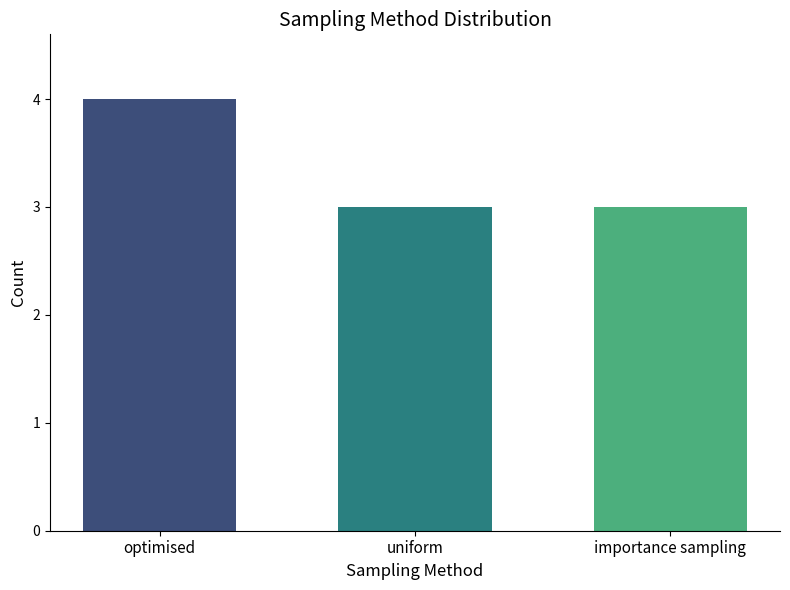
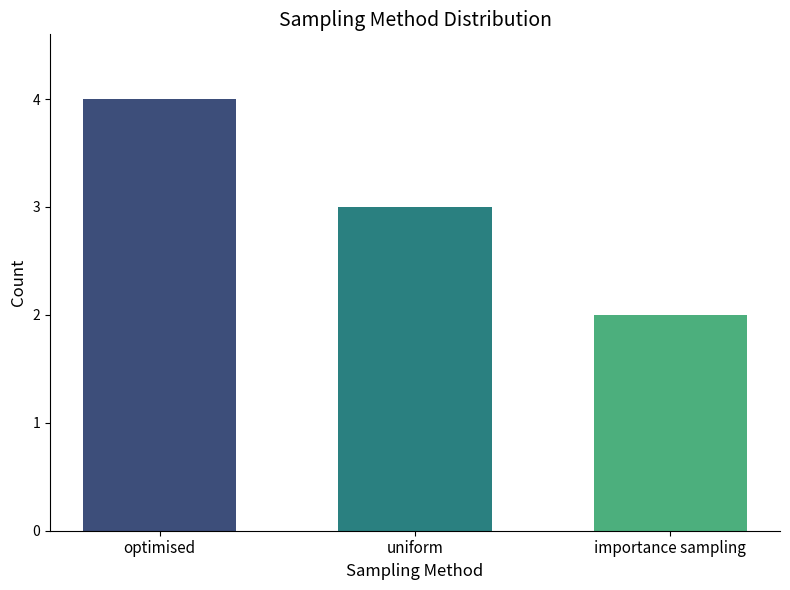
importance sampling: 3 -> 2
